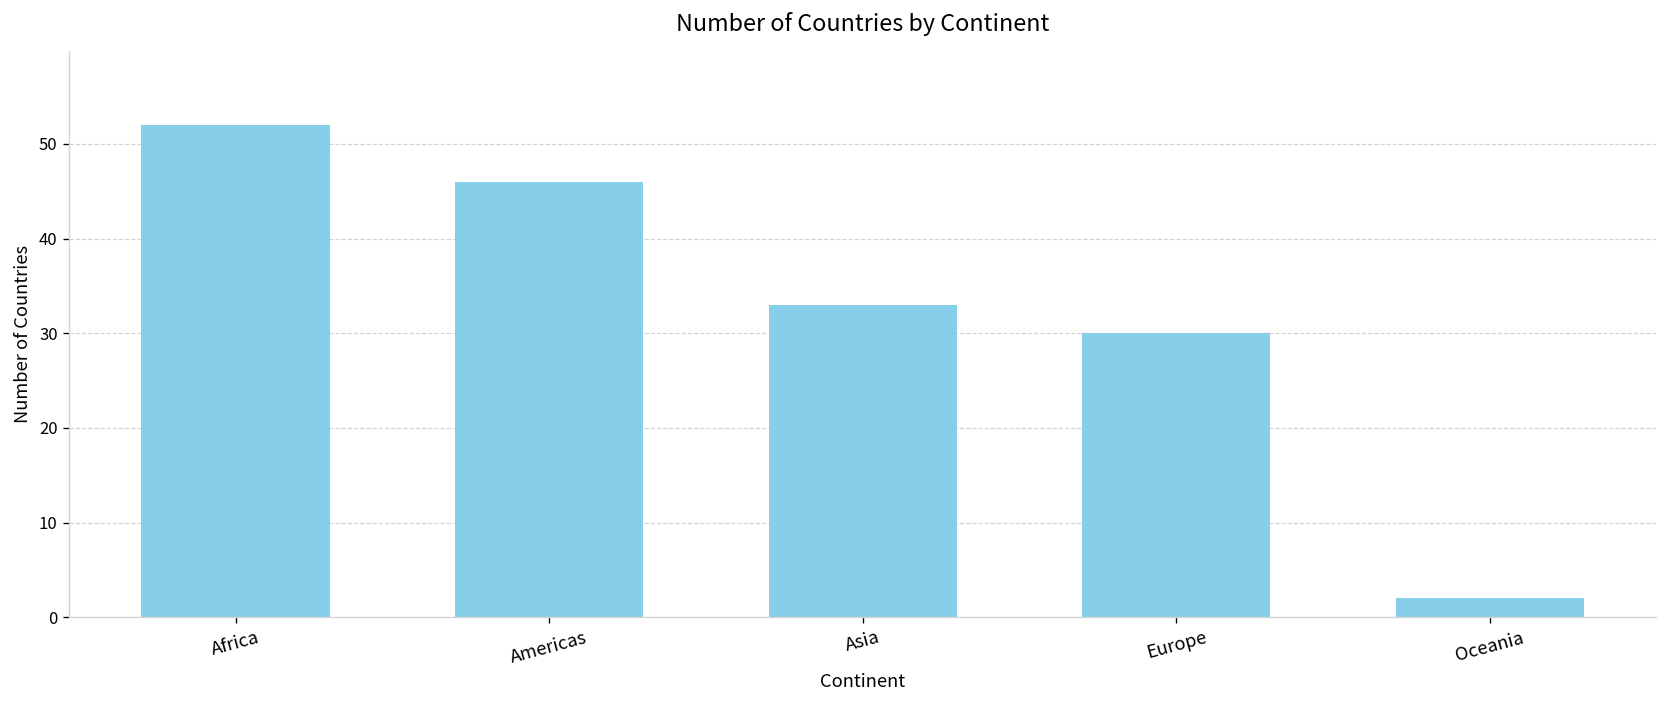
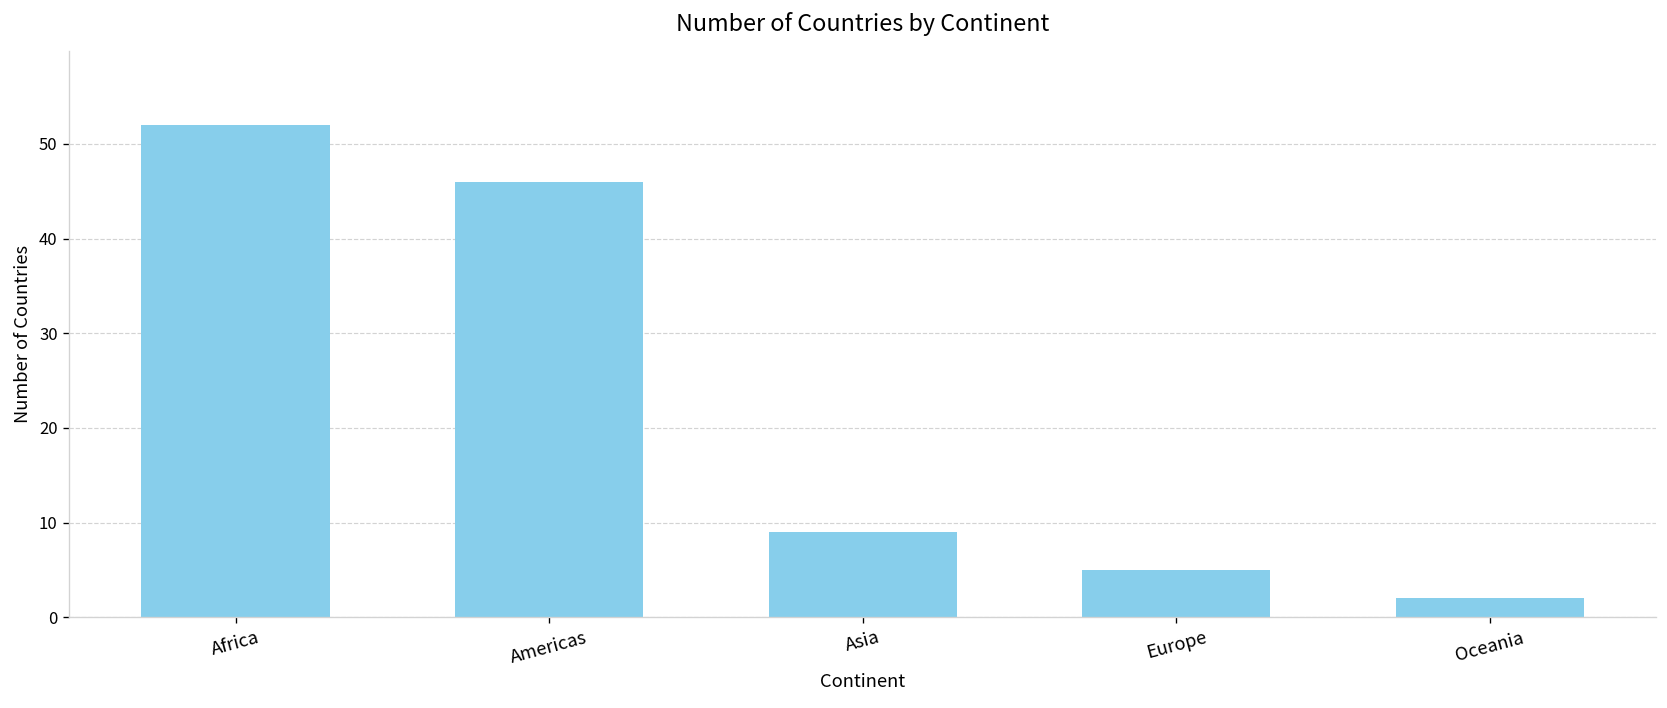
Asia: 33 -> 9
Europe: 30 -> 5
